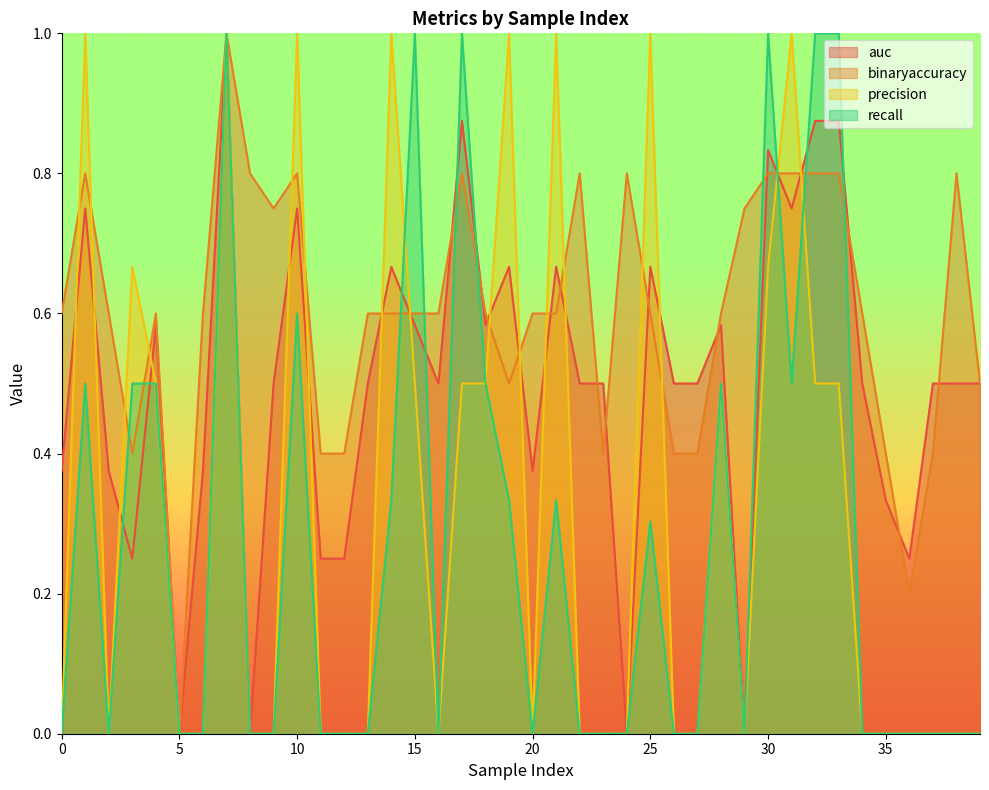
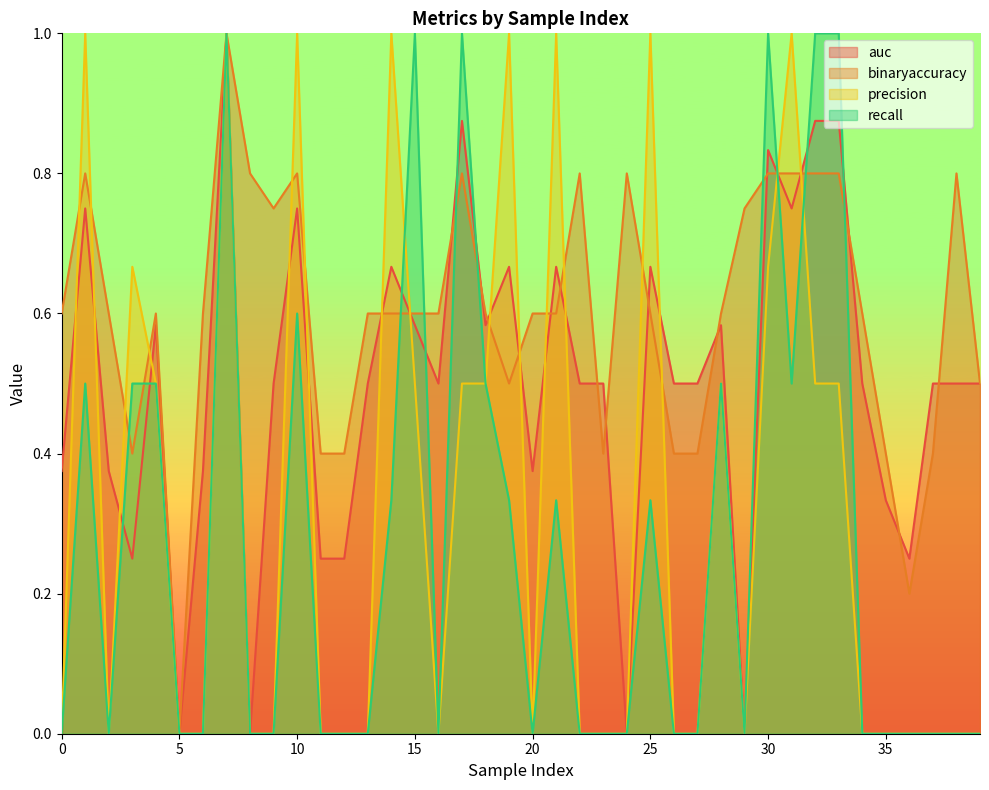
recall, 25: 0.30 -> 0.33
